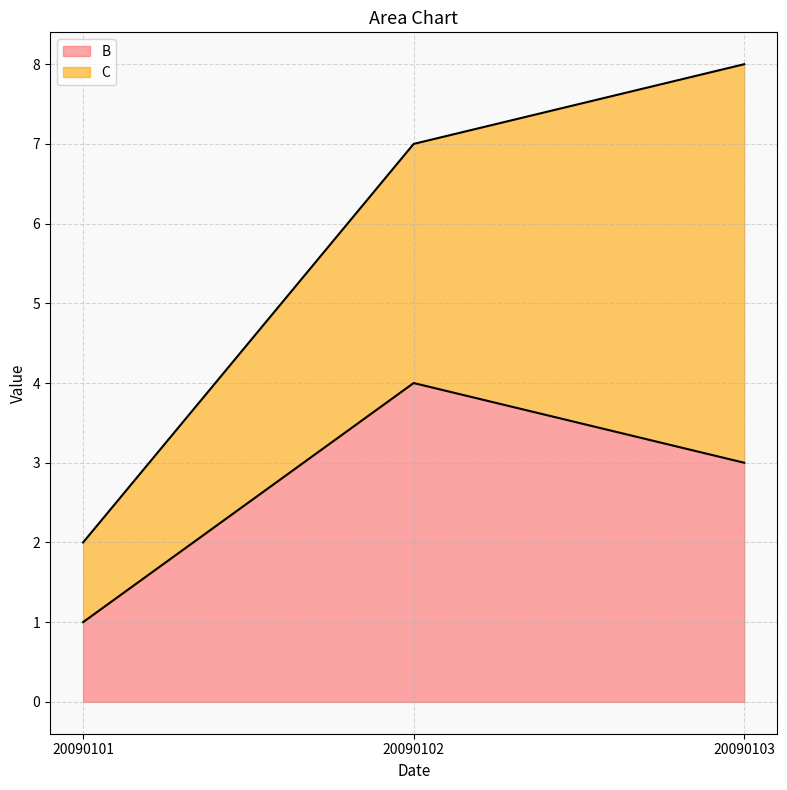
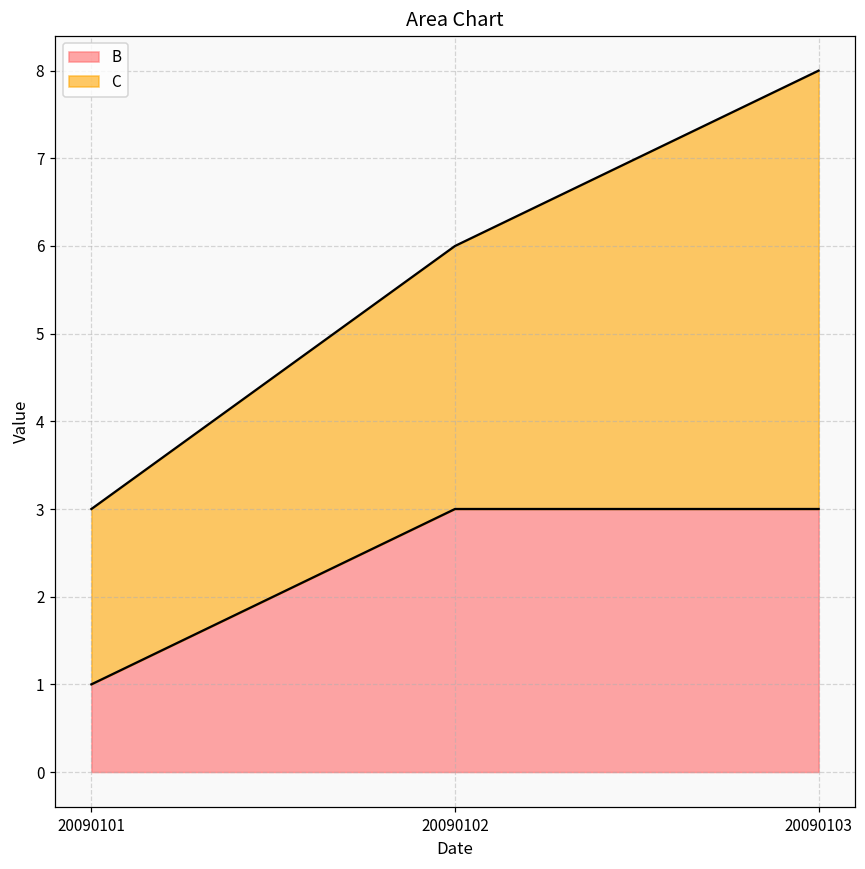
C, 20090101: 1 -> 2
B, 20090102: 4 -> 3
